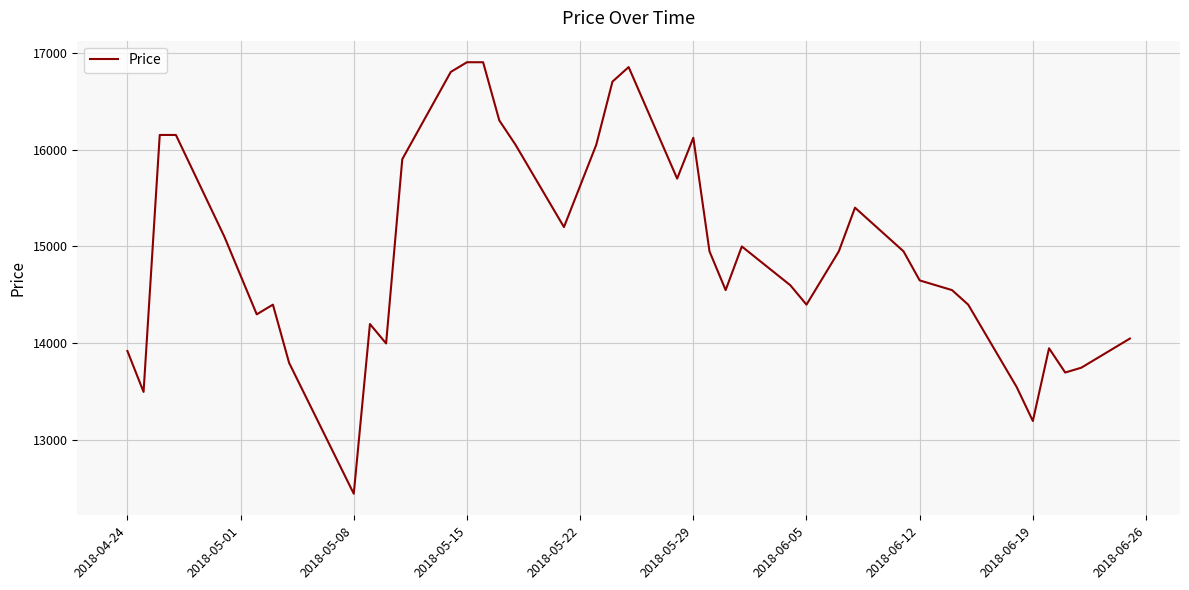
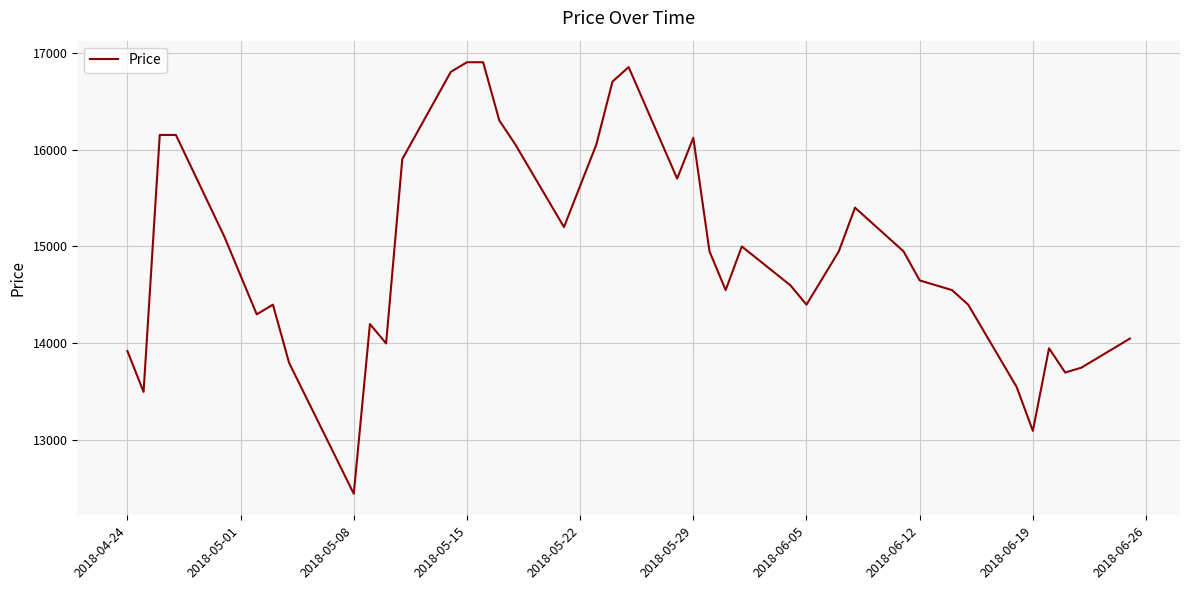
2018-06-19: 13200 -> 13100
